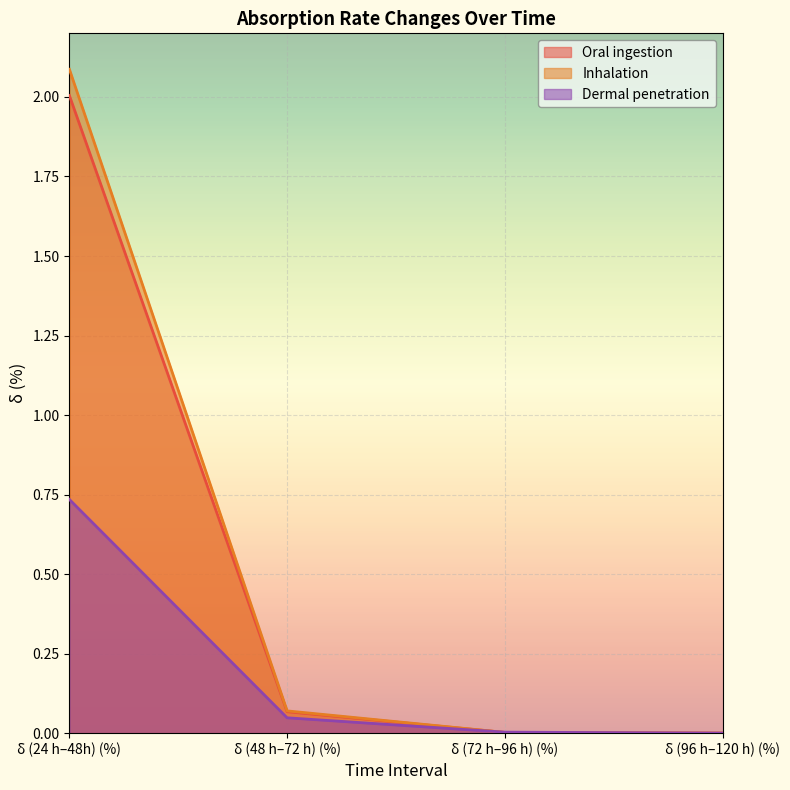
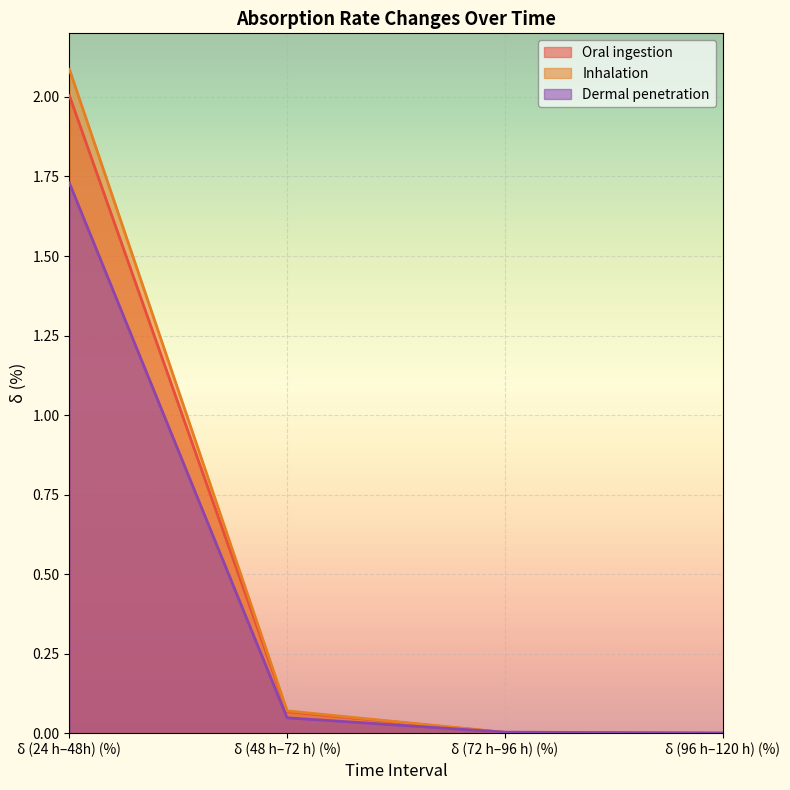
Dermal penetration, δ (24 h–48h) (%): 0.73 -> 1.73
